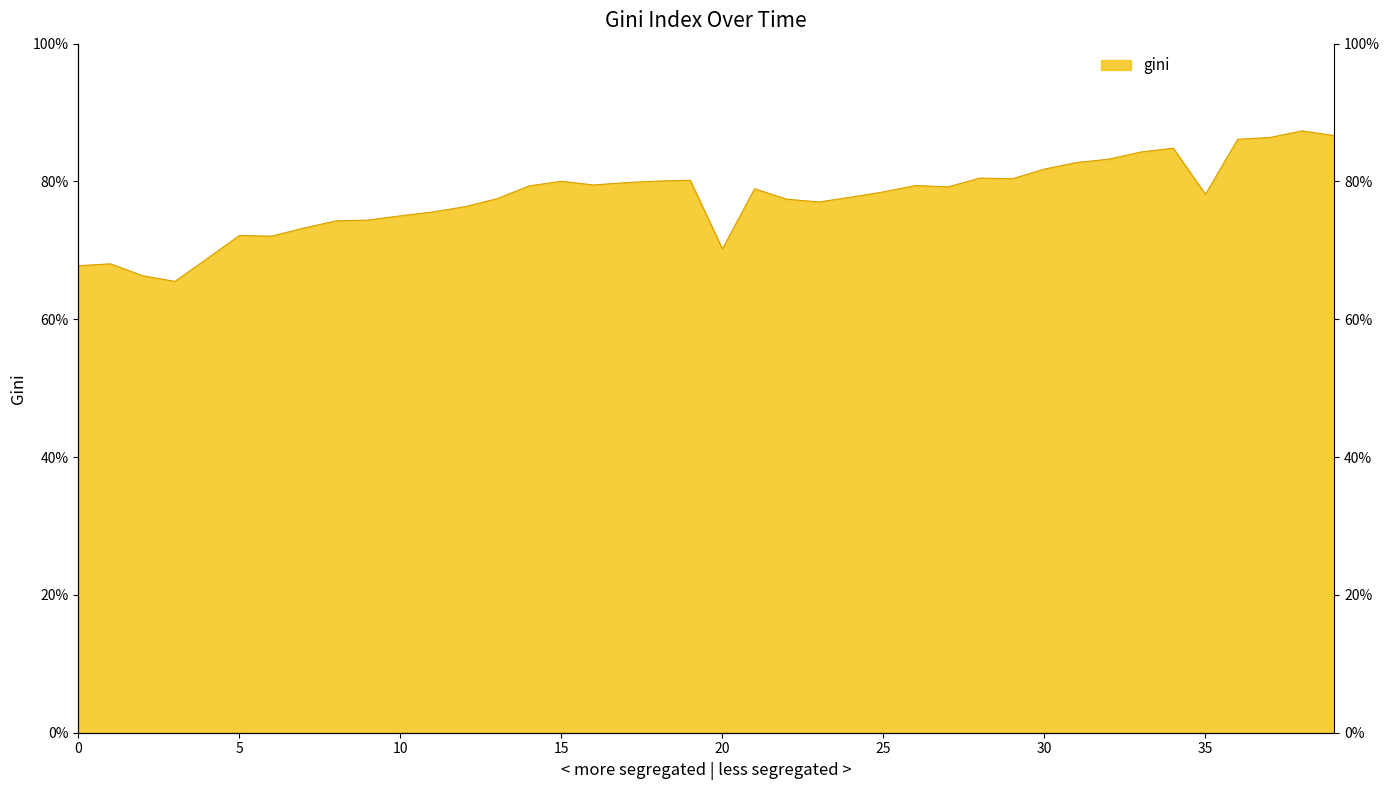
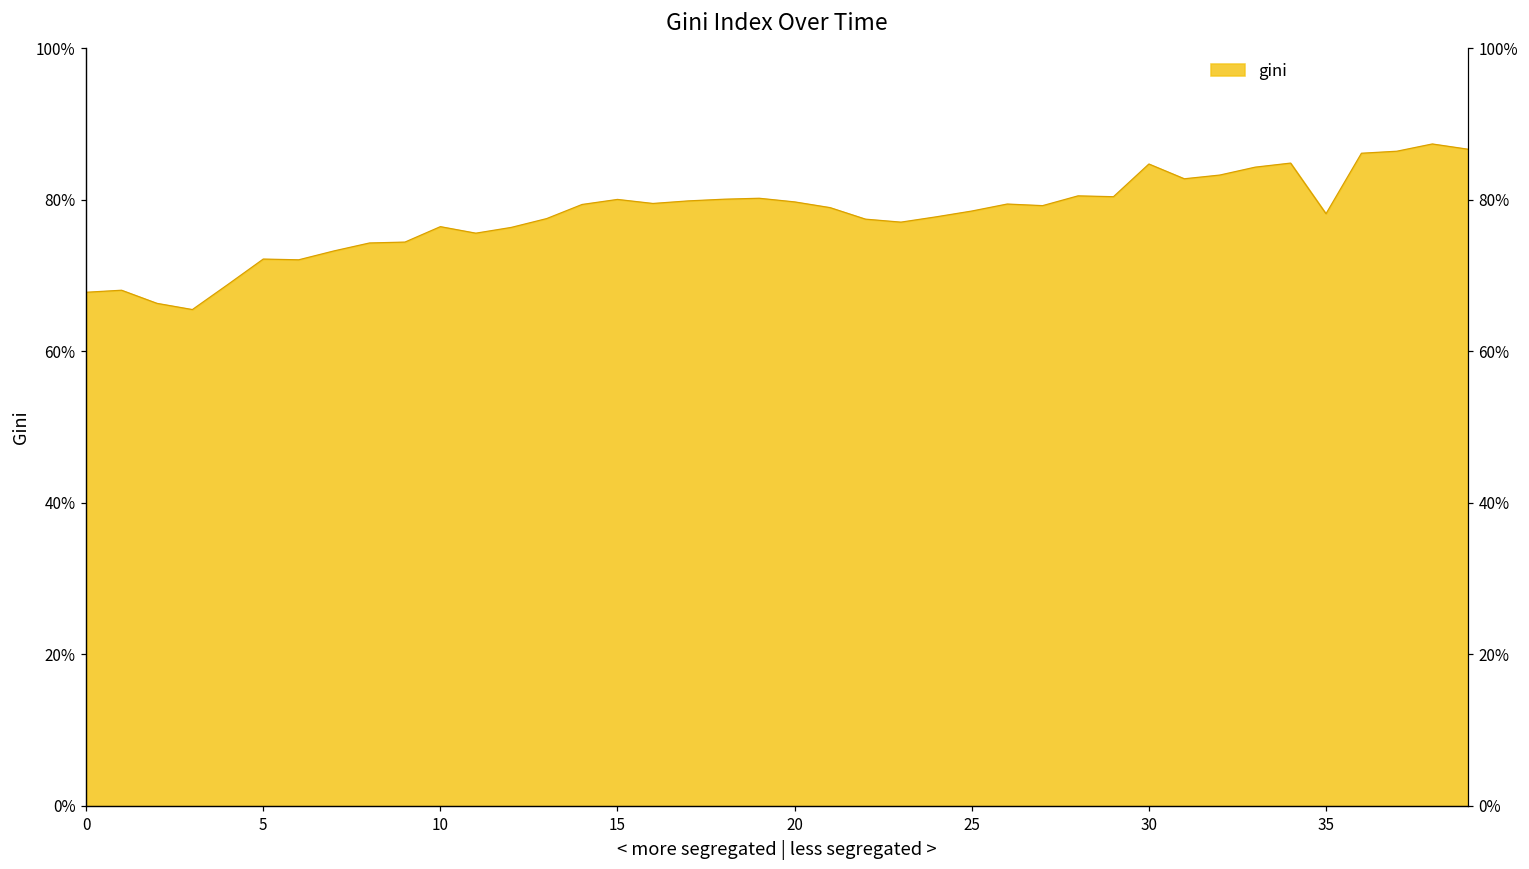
10: 75% -> 76%
20: 70% -> 80%
30: 82% -> 85%
